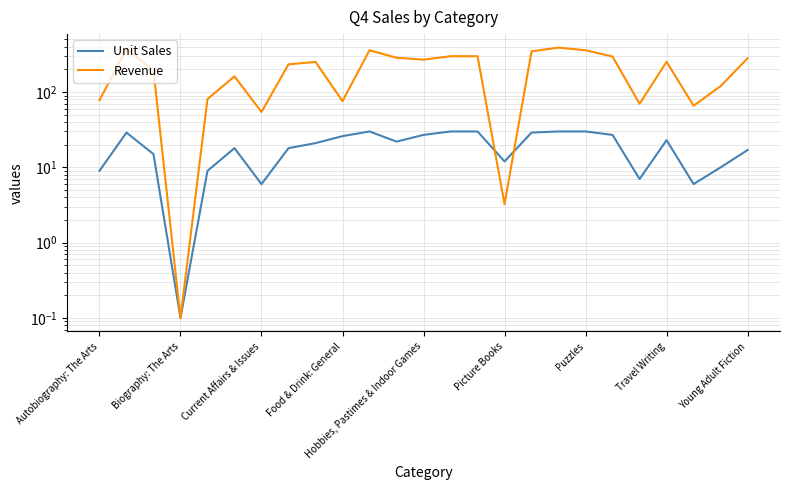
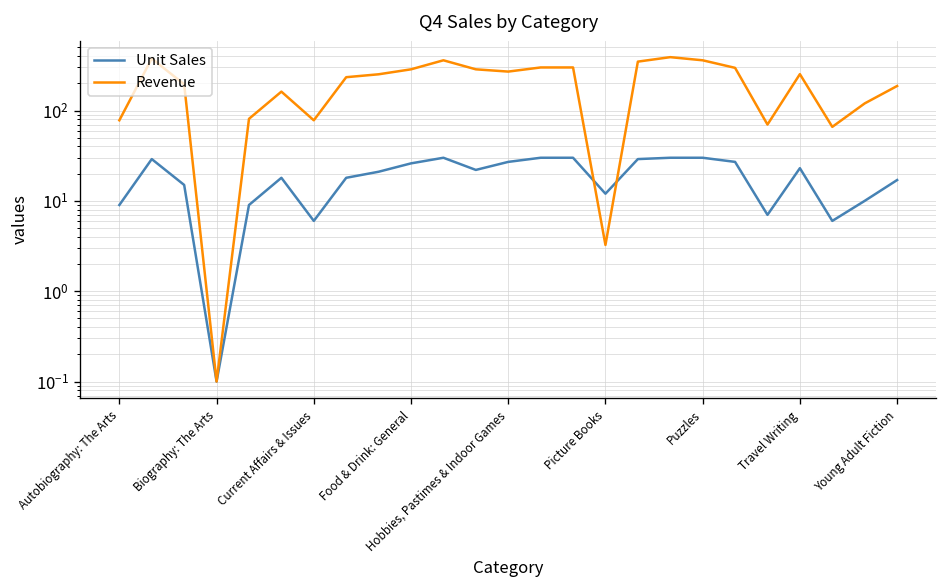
Revenue, Current Affairs & Issues: 50 -> 80
Revenue, Food & Drink: General: 80 -> 290
Revenue, Young Adult Fiction: 280 -> 190
